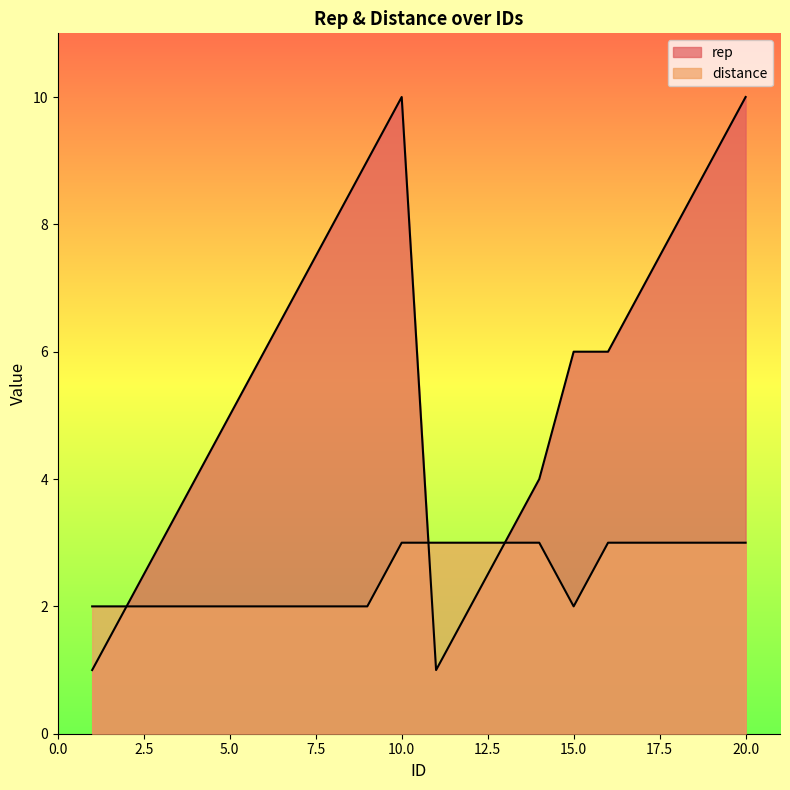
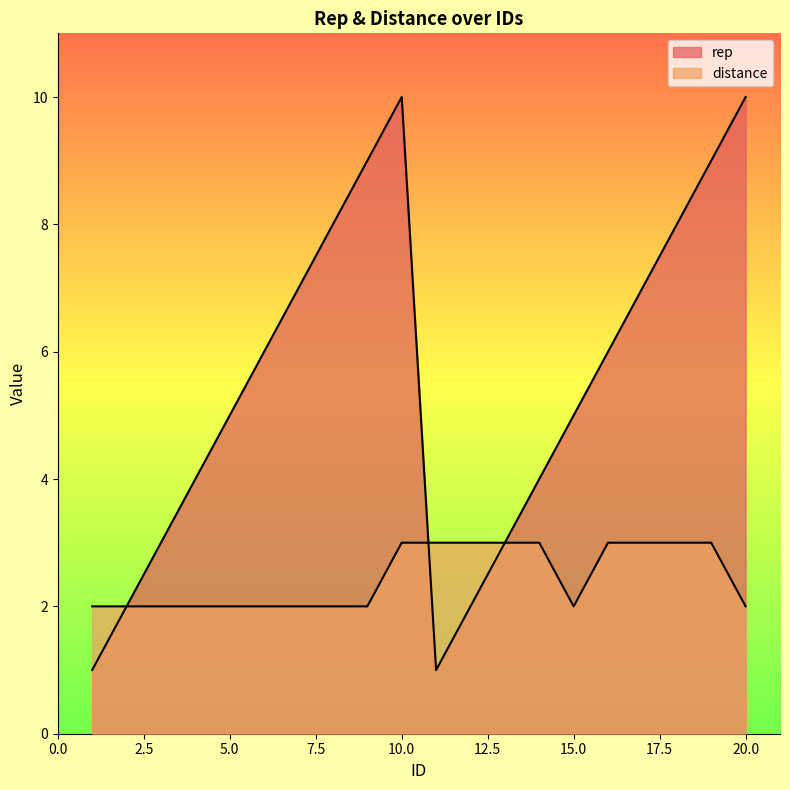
rep, 15.0: 6 -> 5
distance, 20.0: 3 -> 2
